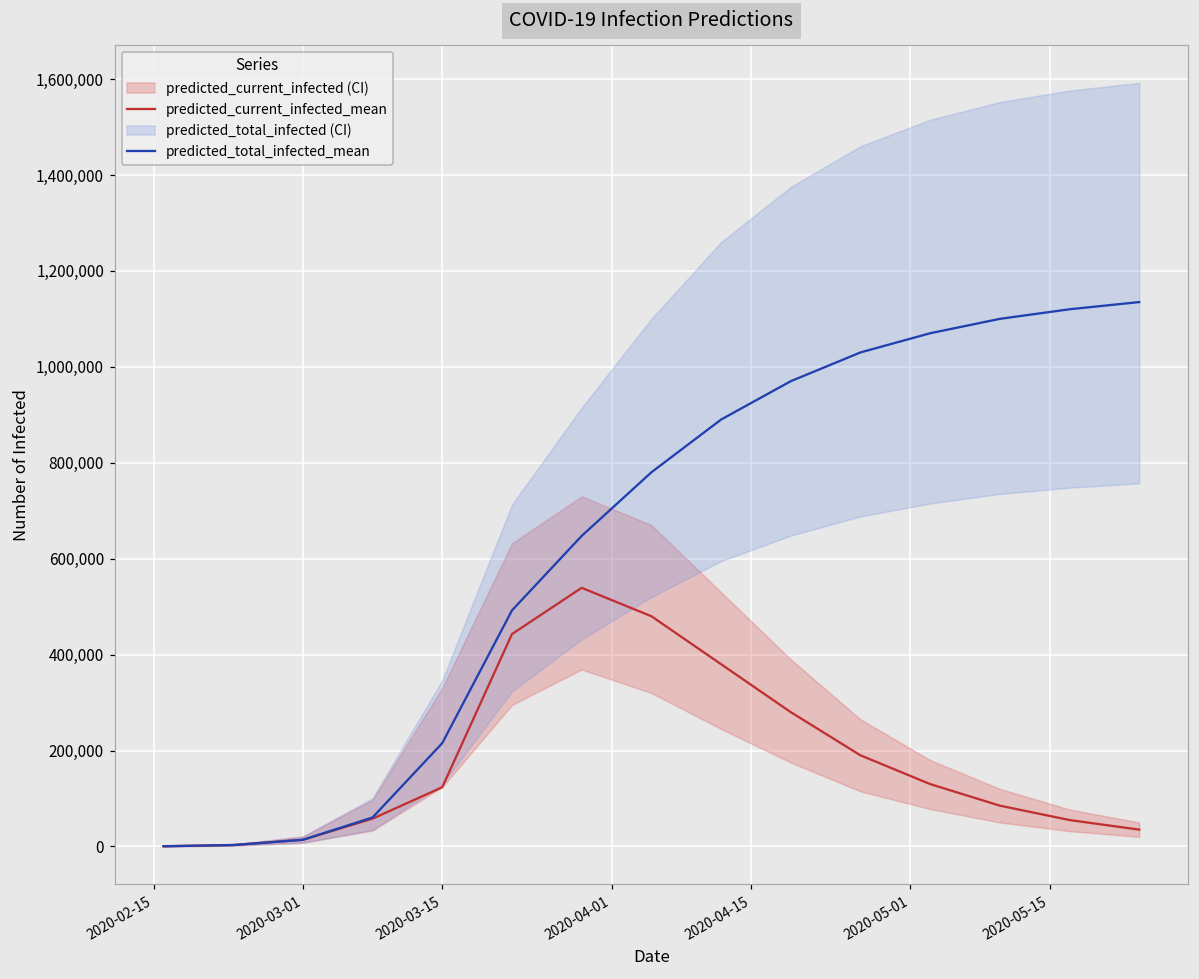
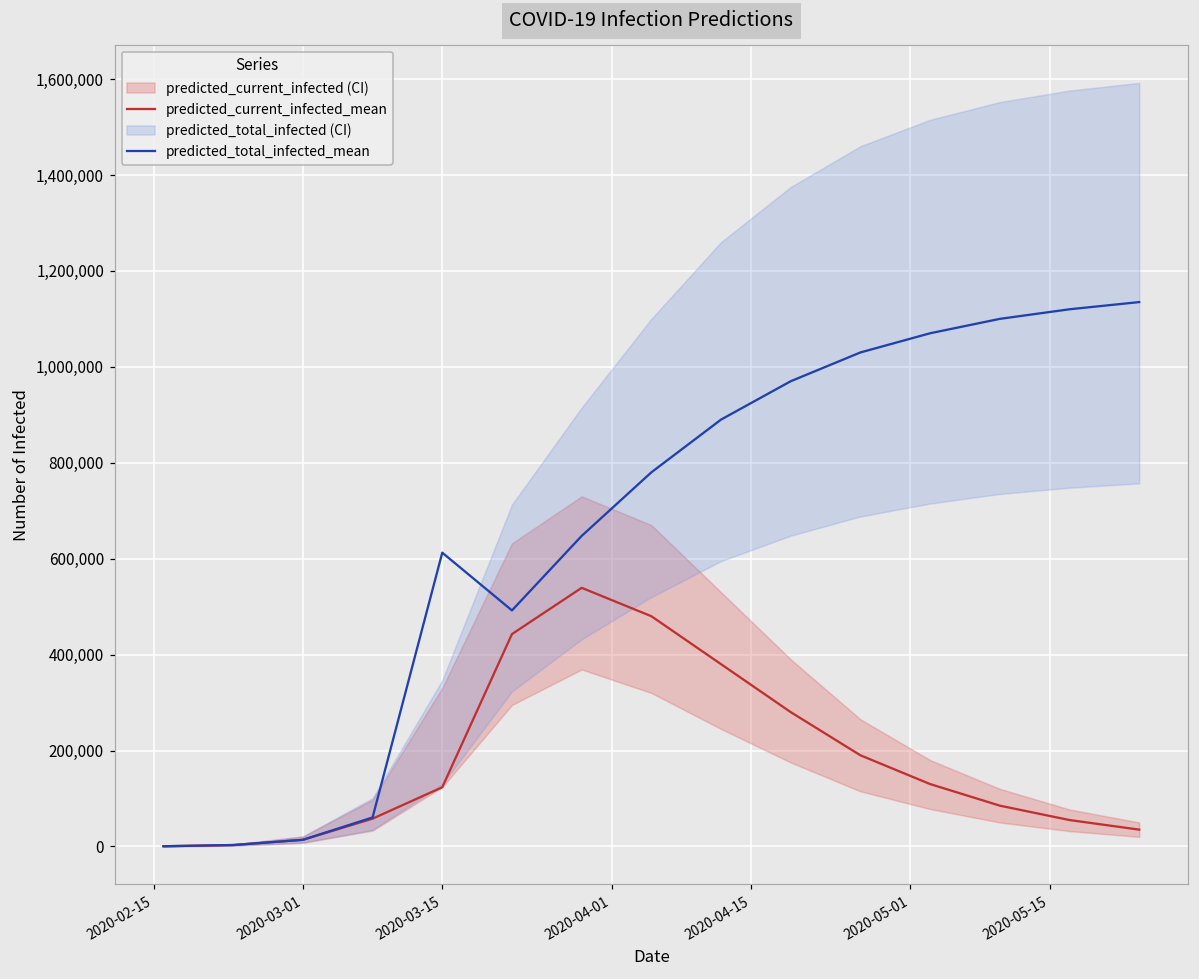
predicted_total_infected_mean, 2020-03-15: 220,000 -> 610,000
